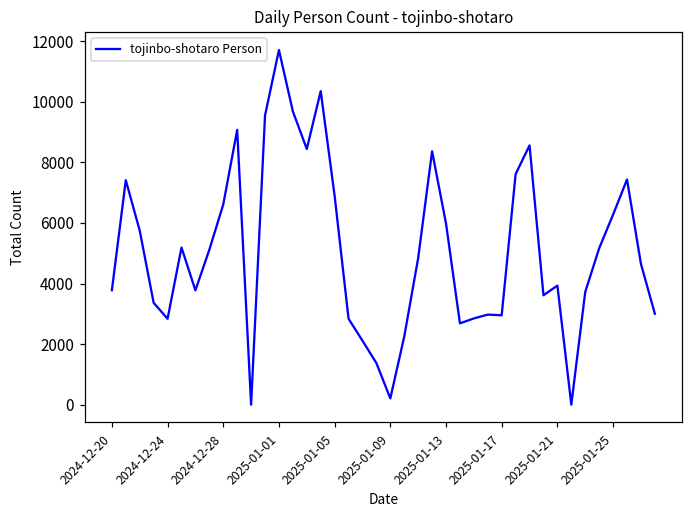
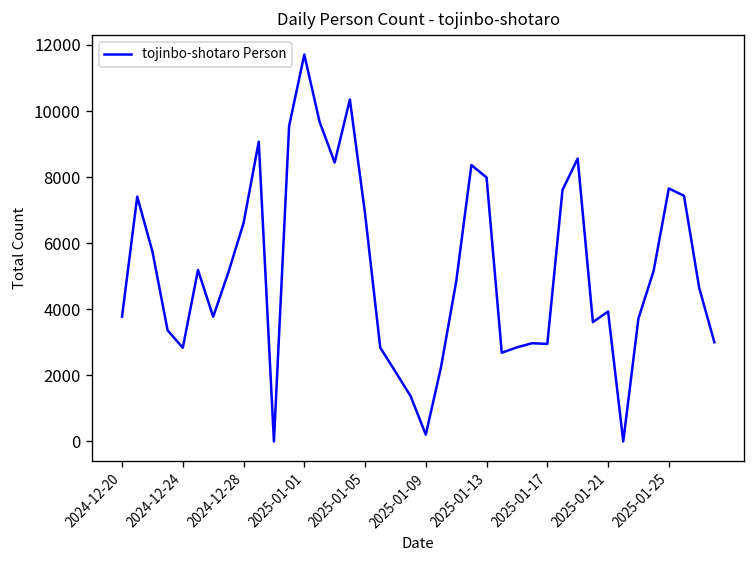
2025-01-13: 6000 -> 8000
2025-01-25: 6300 -> 7700
